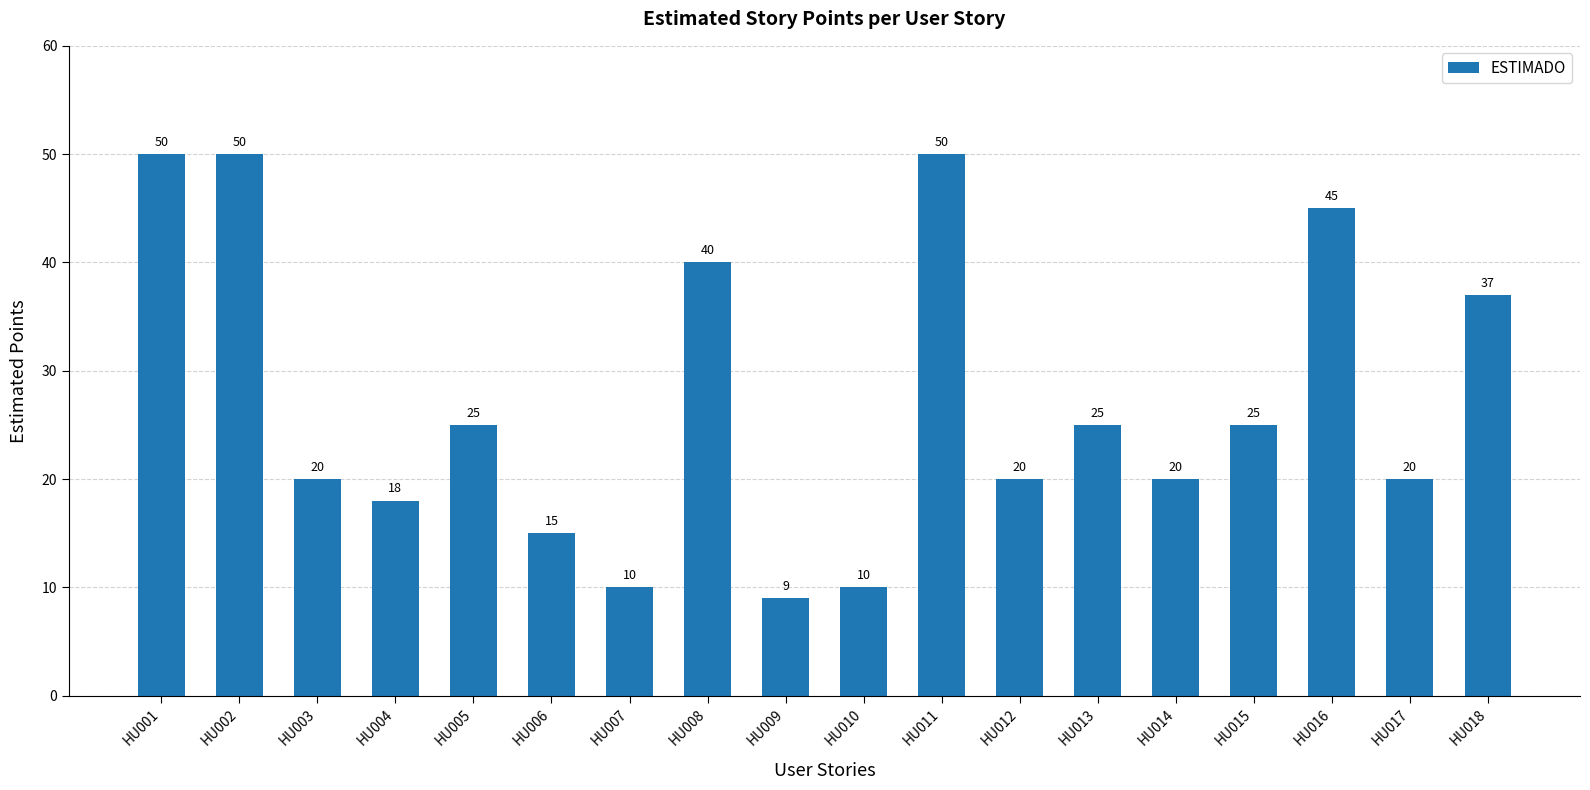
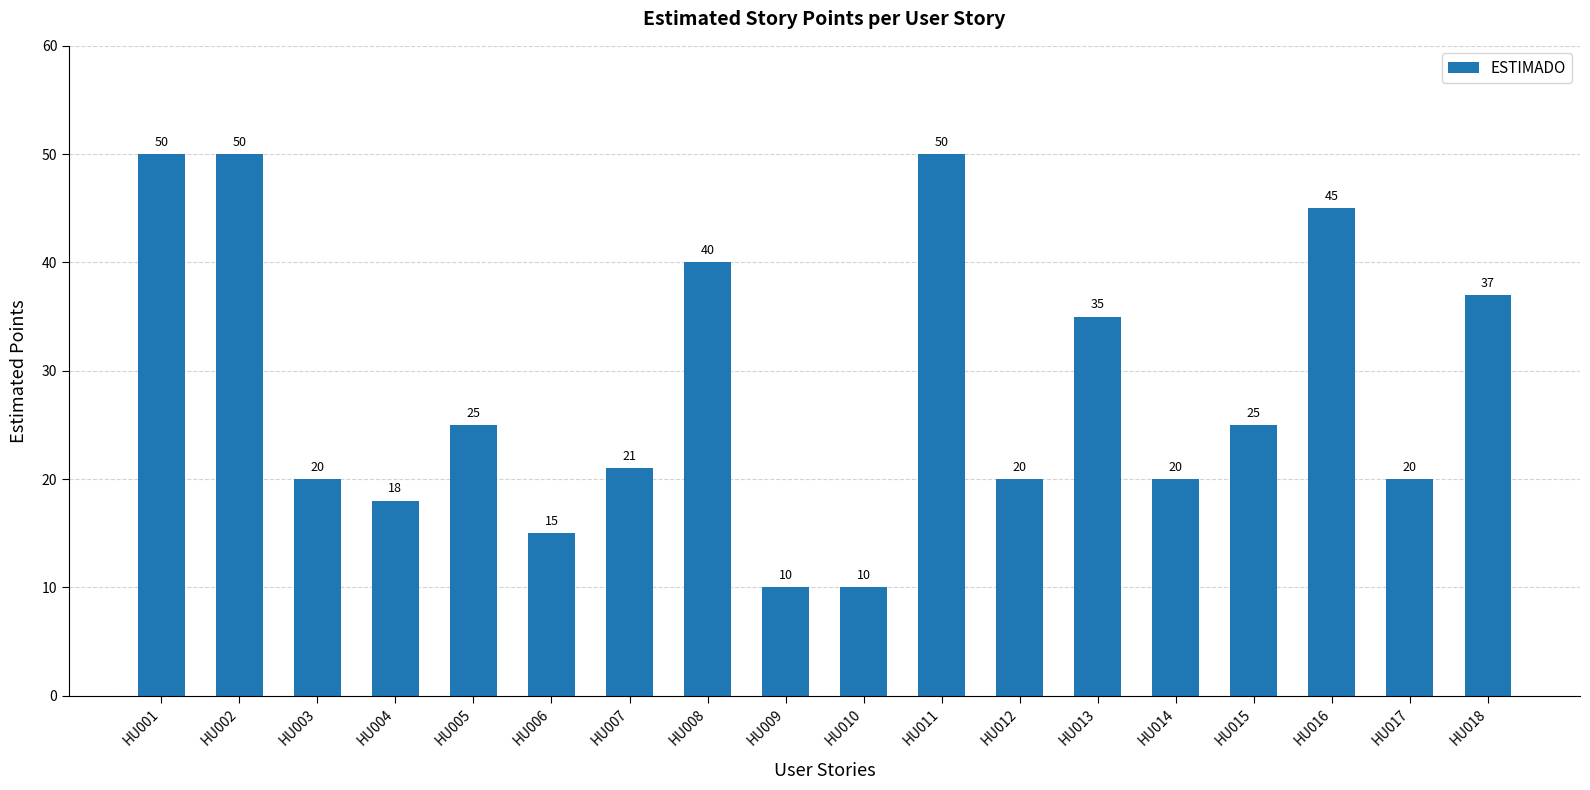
HU007: 10 -> 21
HU009: 9 -> 10
HU013: 25 -> 35
